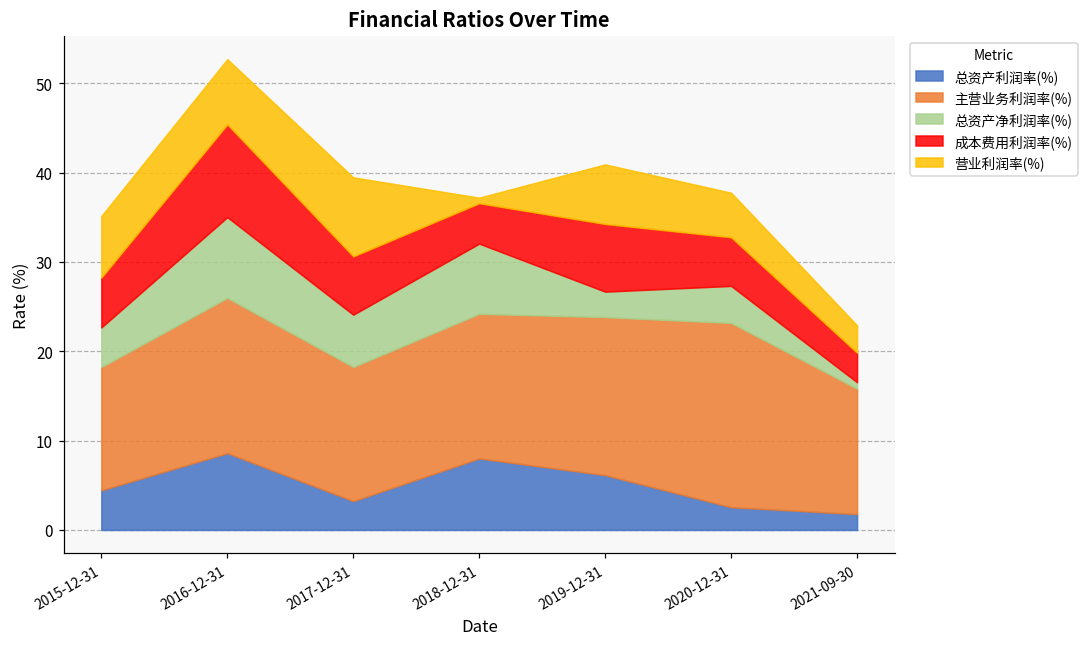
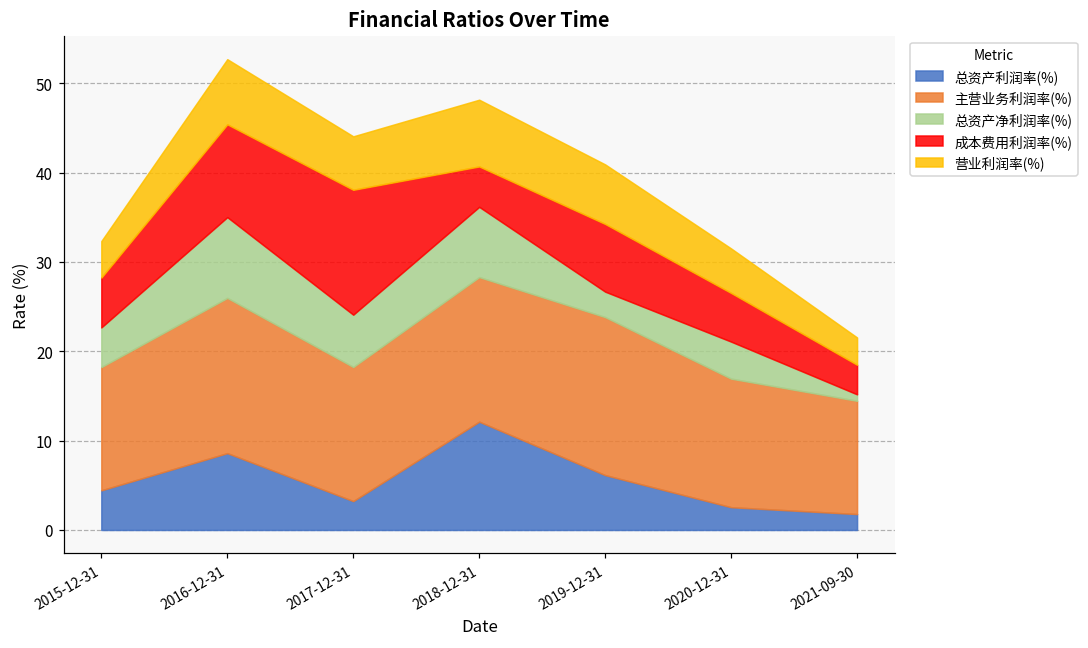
营业利润率(%), 2015-12-31: 7 -> 4
成本费用利润率(%), 2017-12-31: 7 -> 14
营业利润率(%), 2017-12-31: 9 -> 6
总资产利润率(%), 2018-12-31: 8 -> 12
营业利润率(%), 2018-12-31: 1 -> 7
主营业务利润率(%), 2020-12-31: 21 -> 14
主营业务利润率(%), 2021-09-30: 14 -> 13
